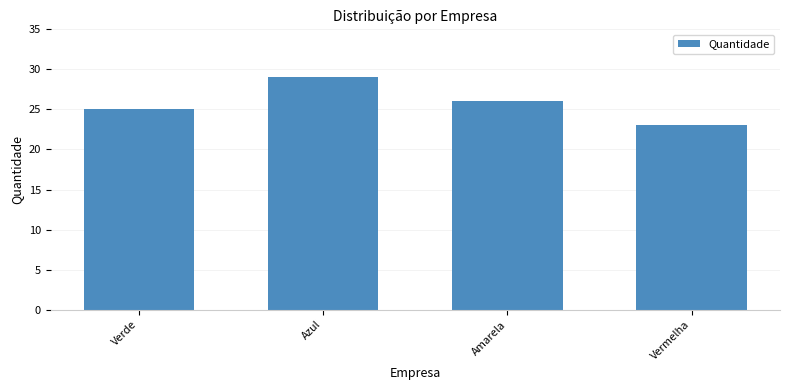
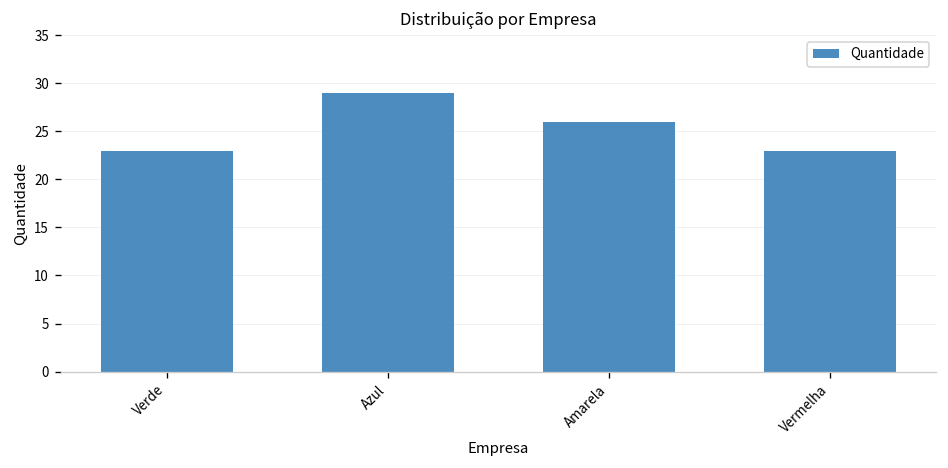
Verde: 25 -> 23
